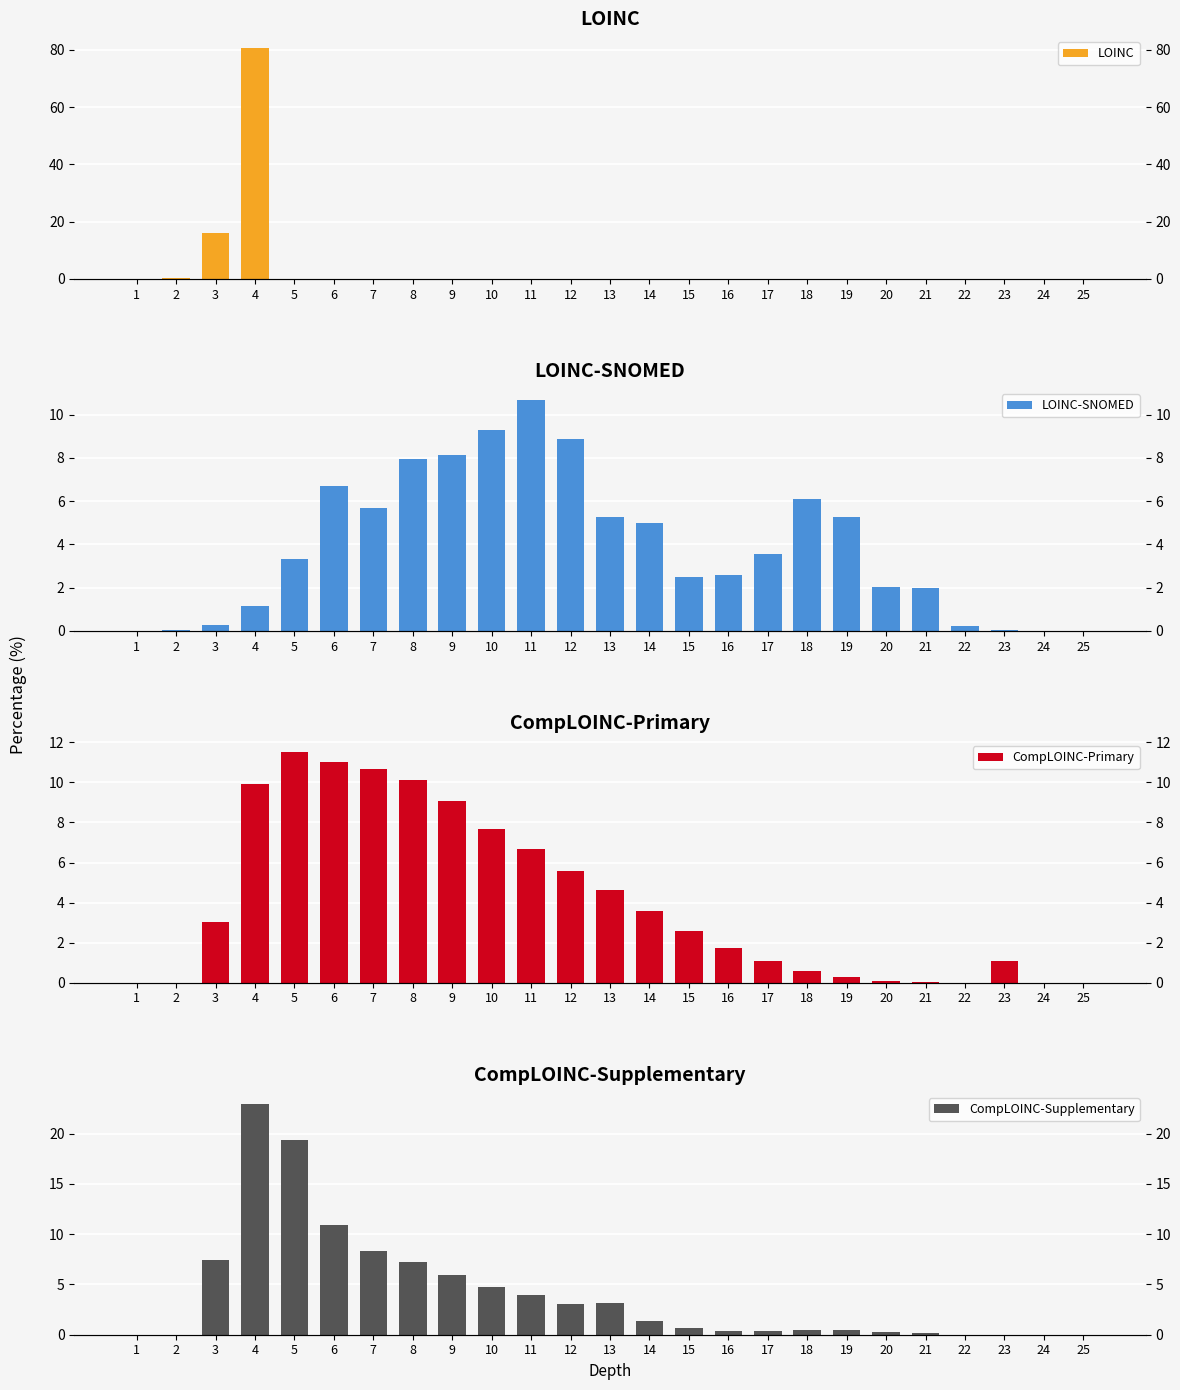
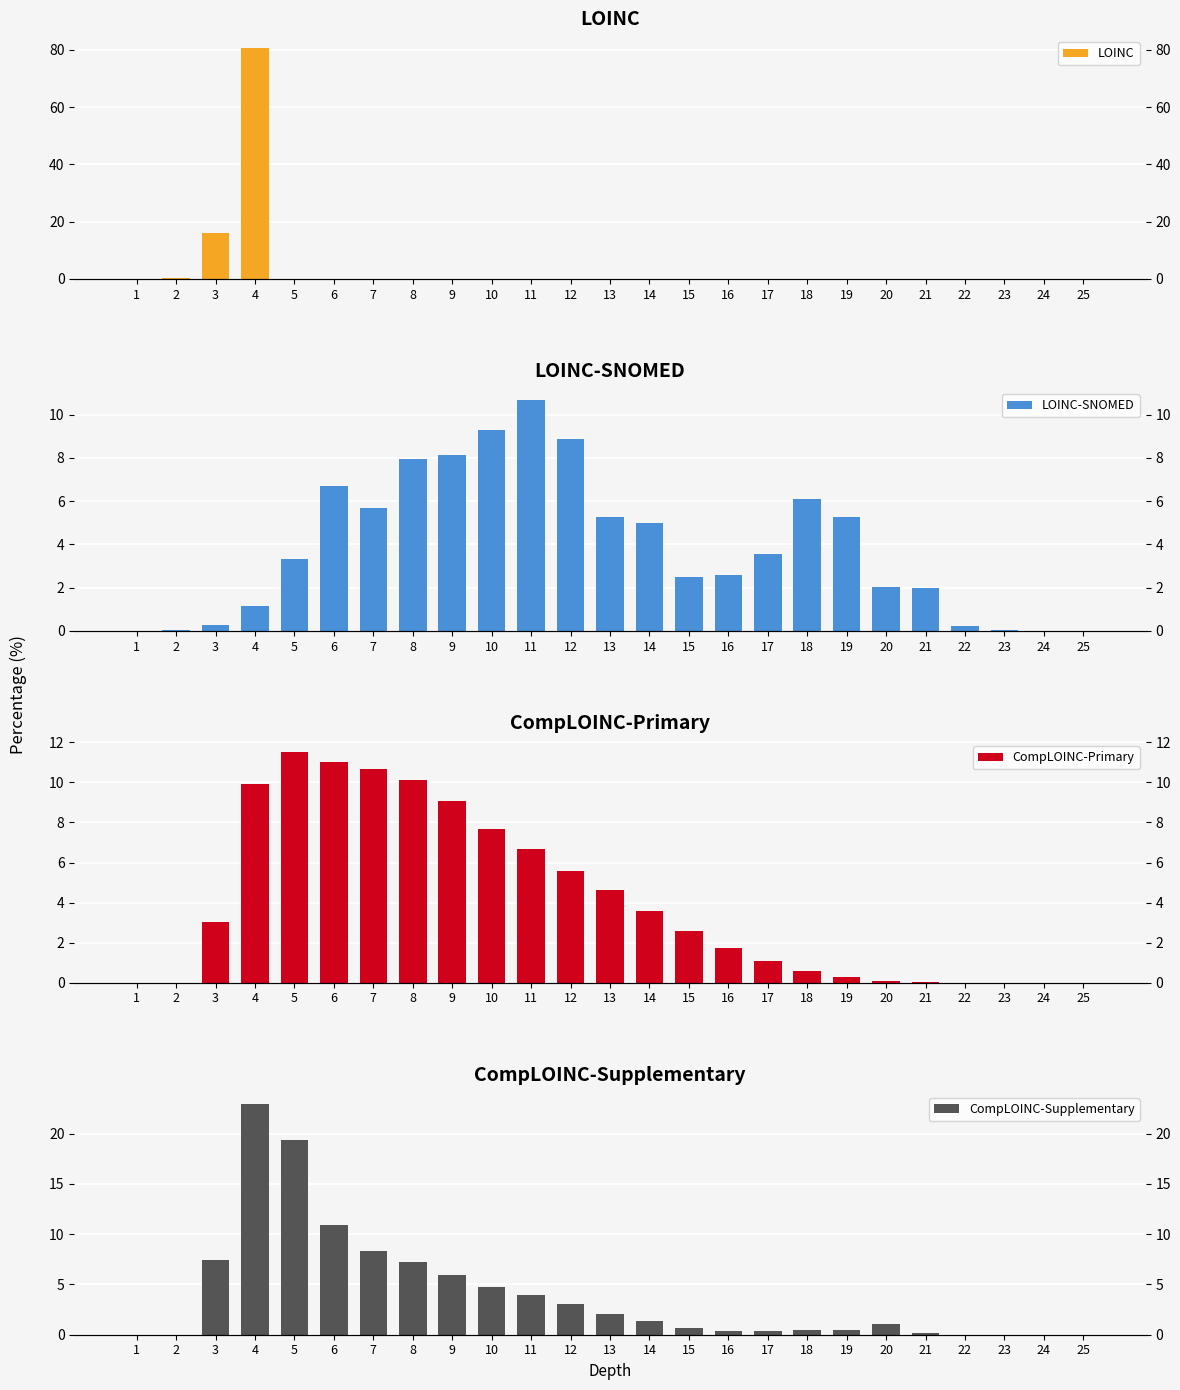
CompLOINC-Primary, 23: 1.1 -> 0.0
CompLOINC-Supplementary, 13: 3.2 -> 2.0
CompLOINC-Supplementary, 20: 0.2 -> 1.0
